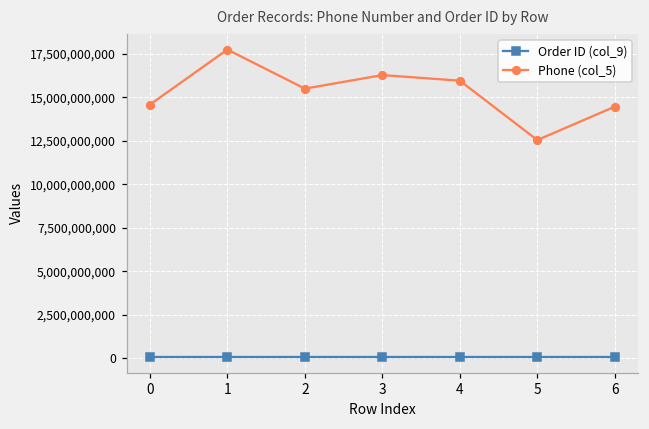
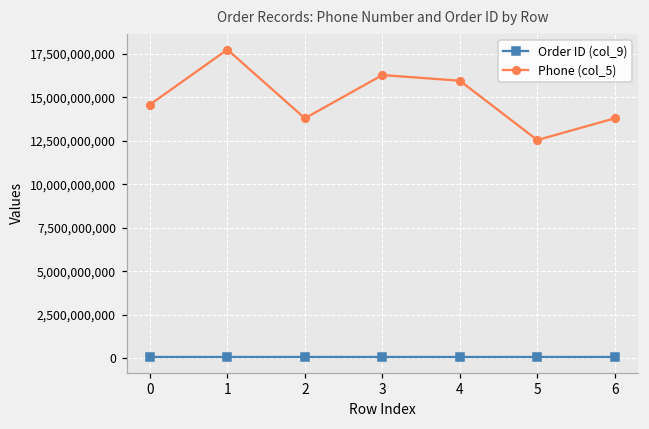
Phone (col_5), 2: 15,500,000,000 -> 13,800,000,000
Phone (col_5), 6: 14,500,000,000 -> 13,800,000,000
